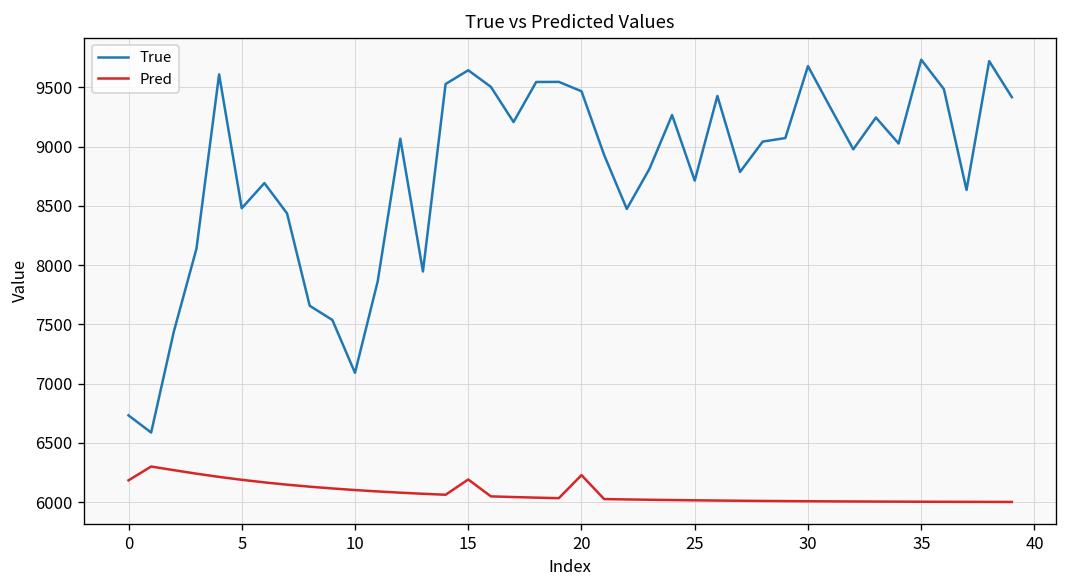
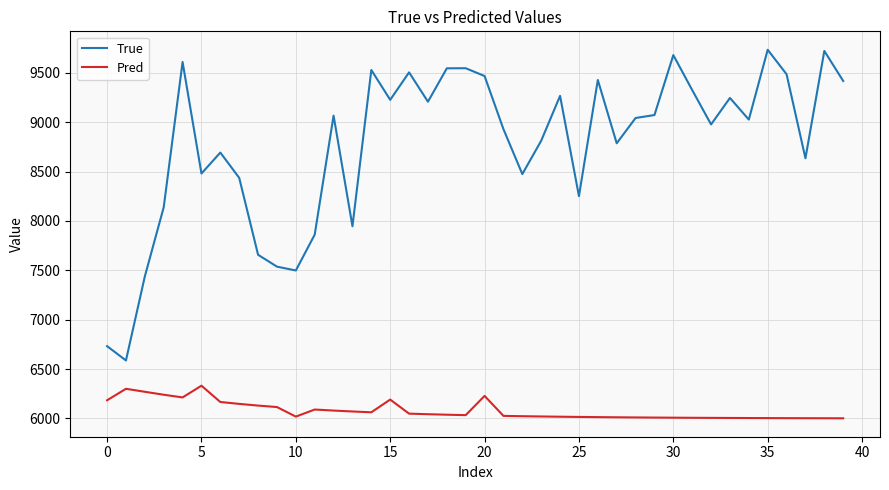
Pred, 5: 6200 -> 6300
True, 10: 7100 -> 7500
Pred, 10: 6100 -> 6000
True, 15: 9600 -> 9200
True, 25: 8700 -> 8300
